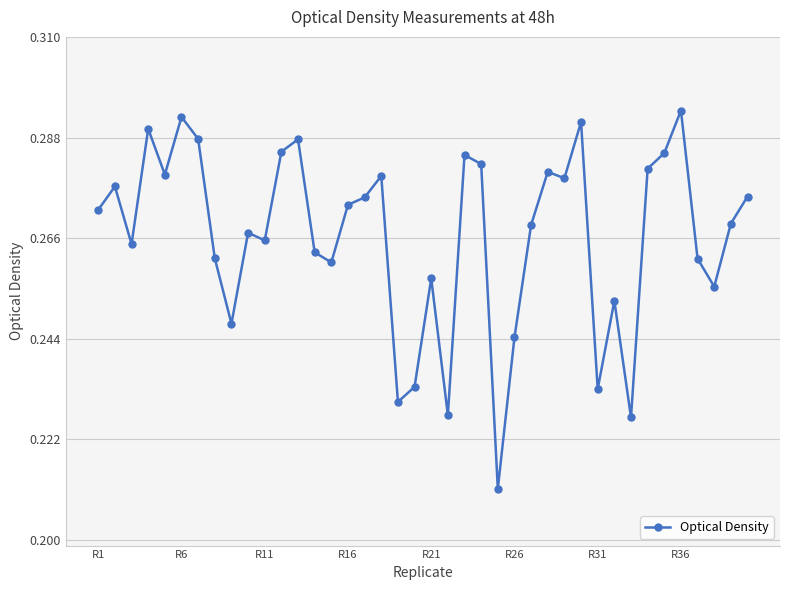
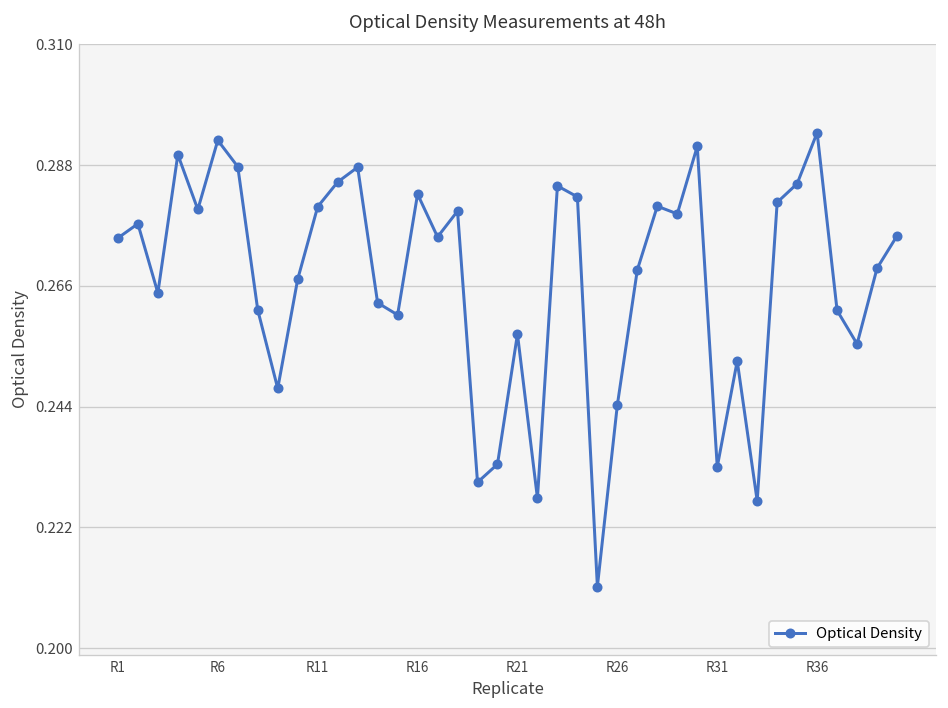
R1: 0.272 -> 0.275
R11: 0.266 -> 0.280
R16: 0.273 -> 0.283
